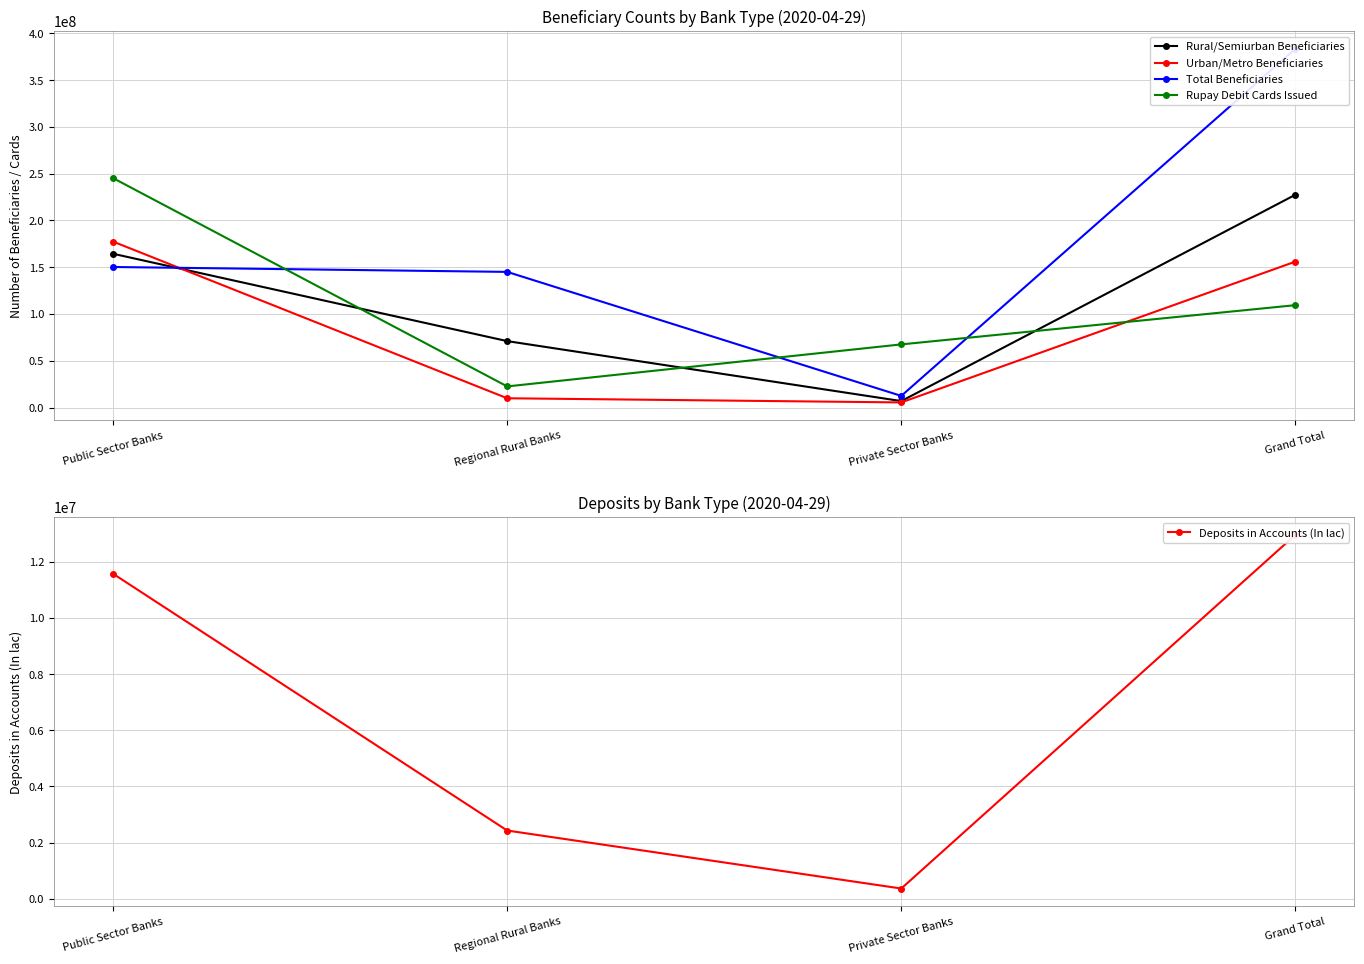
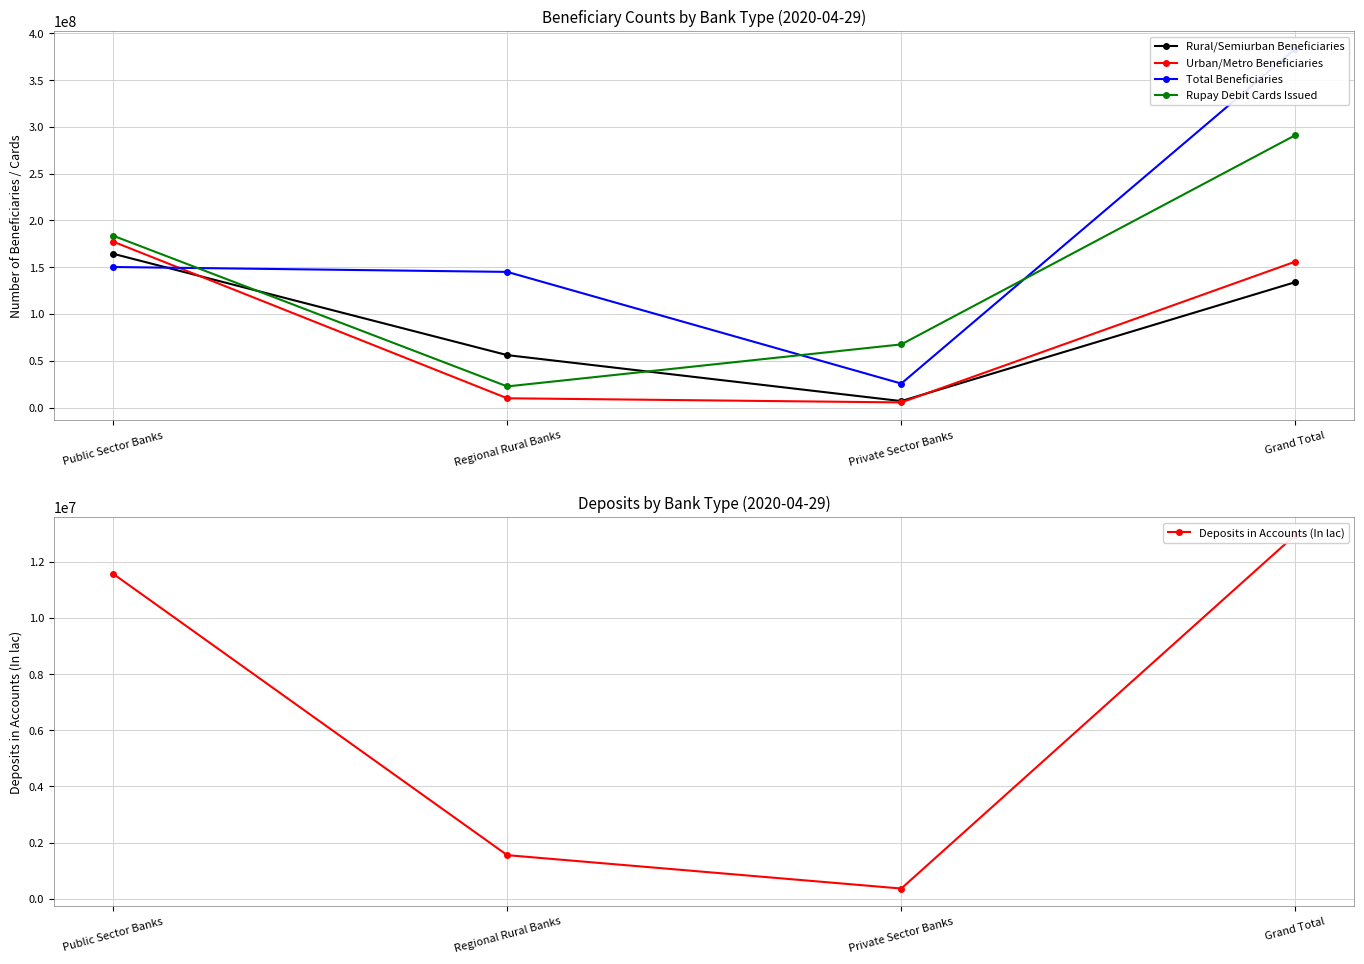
Beneficiary Counts by Bank Type (2020-04-29), Rupay Debit Cards Issued, Public Sector Banks: 250000000 -> 180000000
Beneficiary Counts by Bank Type (2020-04-29), Rural/Semiurban Beneficiaries, Regional Rural Banks: 70000000 -> 60000000
Beneficiary Counts by Bank Type (2020-04-29), Total Beneficiaries, Private Sector Banks: 10000000 -> 30000000
Beneficiary Counts by Bank Type (2020-04-29), Rural/Semiurban Beneficiaries, Grand Total: 230000000 -> 130000000
Beneficiary Counts by Bank Type (2020-04-29), Rupay Debit Cards Issued, Grand Total: 110000000 -> 290000000
Deposits by Bank Type (2020-04-29), Regional Rural Banks: 2400000 -> 1600000
